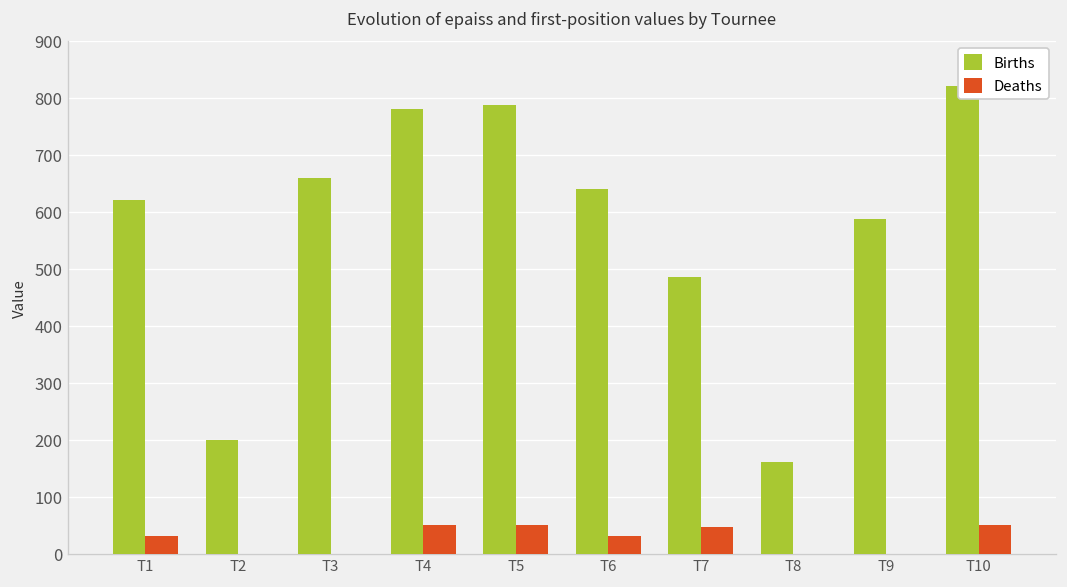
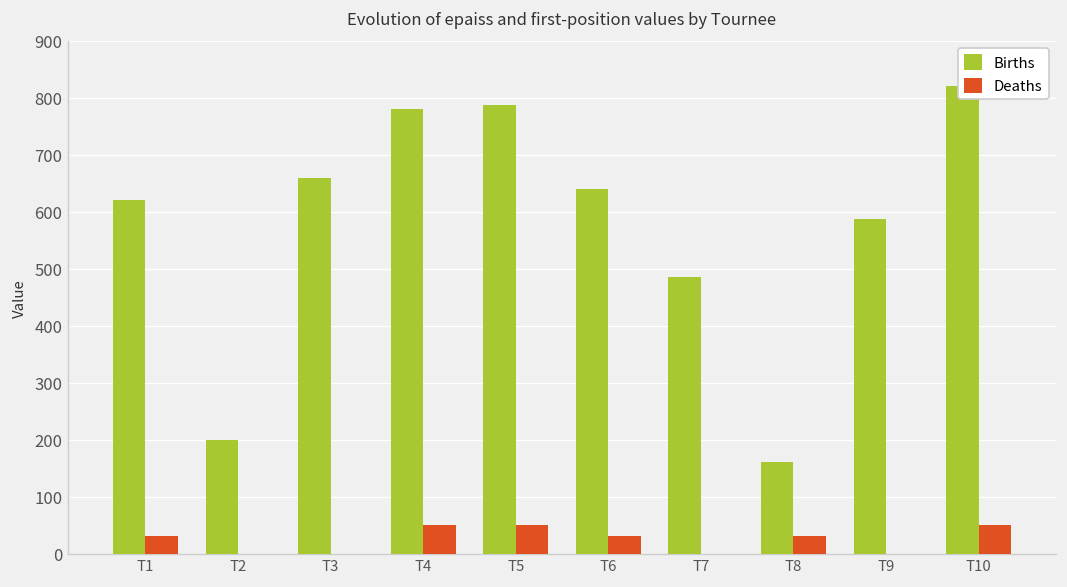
Deaths, T7: 50 -> 0
Deaths, T8: 0 -> 30
